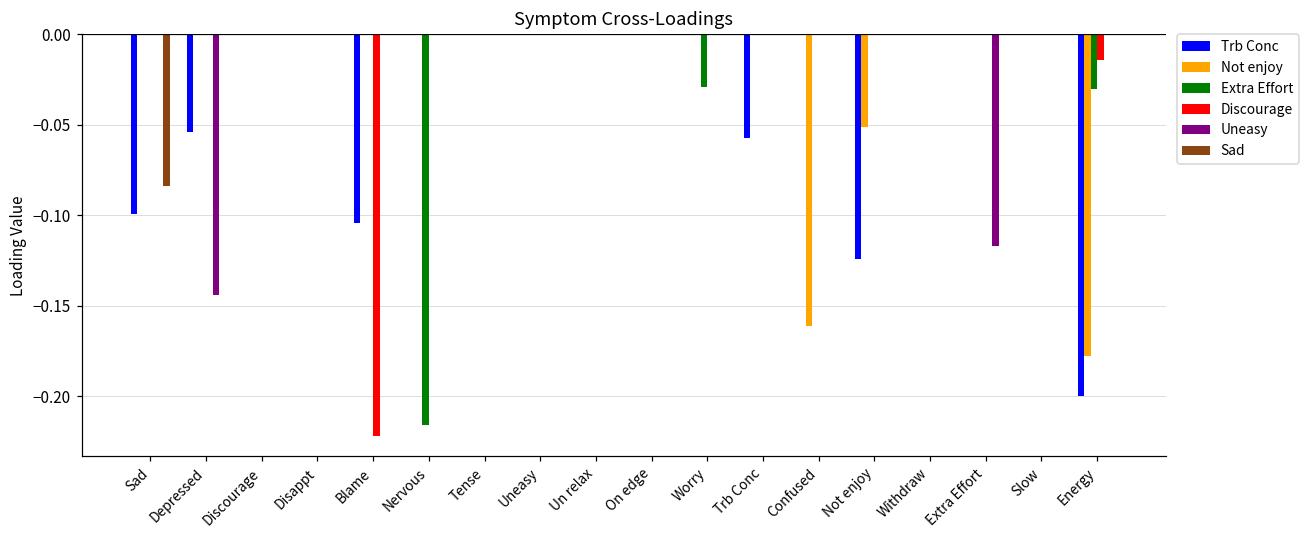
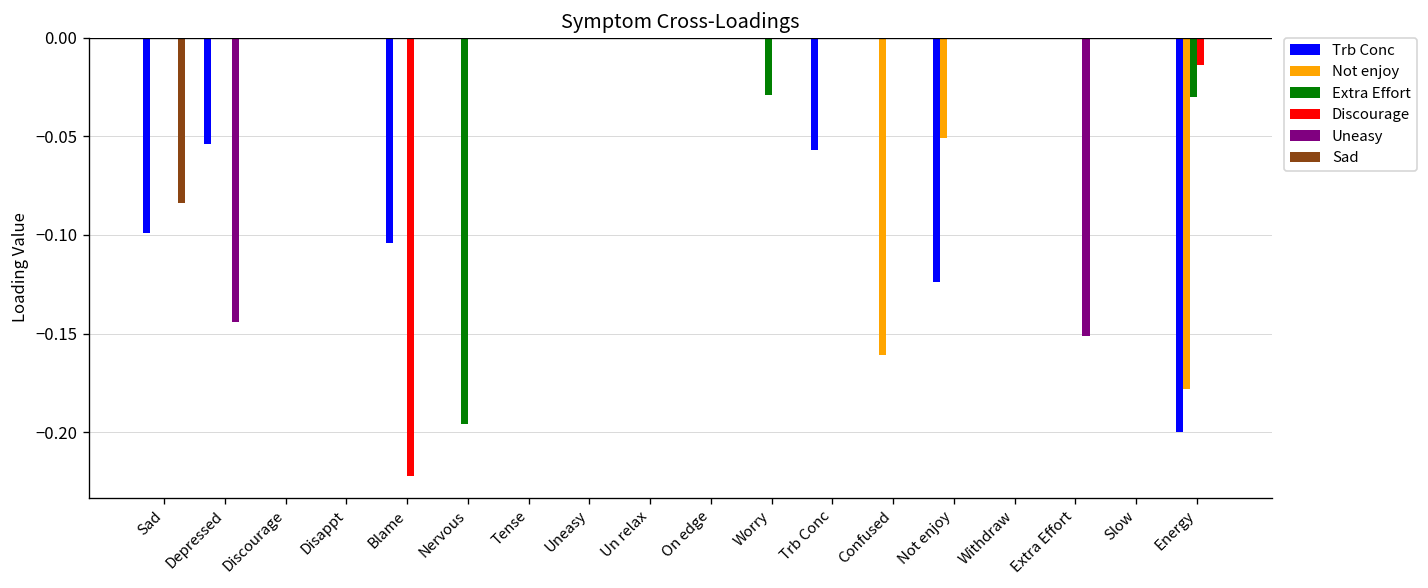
Extra Effort, Nervous: -0.216 -> -0.196
Uneasy, Extra Effort: -0.117 -> -0.151
